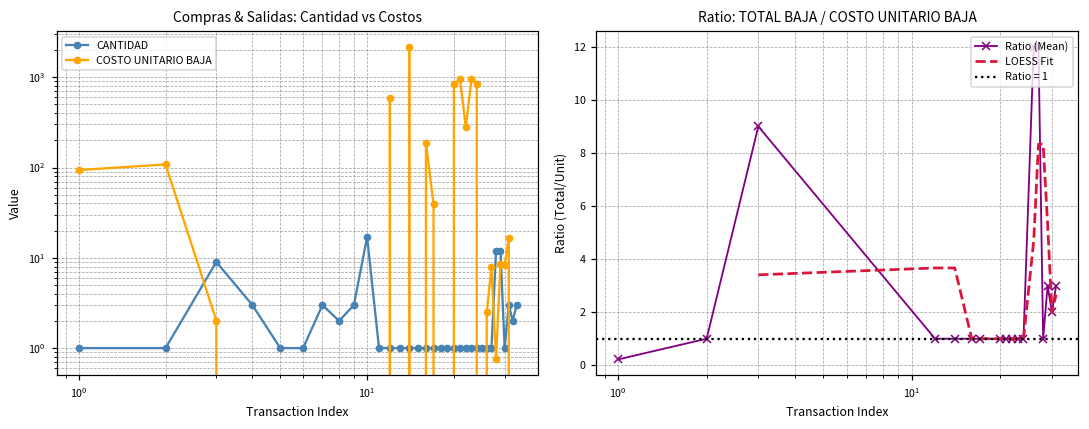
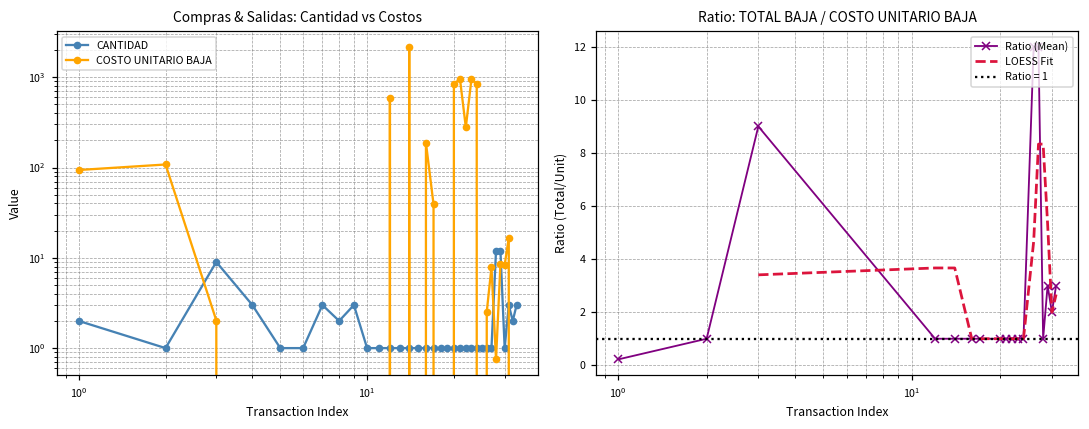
Compras & Salidas: Cantidad vs Costos, CANTIDAD, 10^0: 1 -> 2
Compras & Salidas: Cantidad vs Costos, CANTIDAD, 10^1: 17 -> 1
